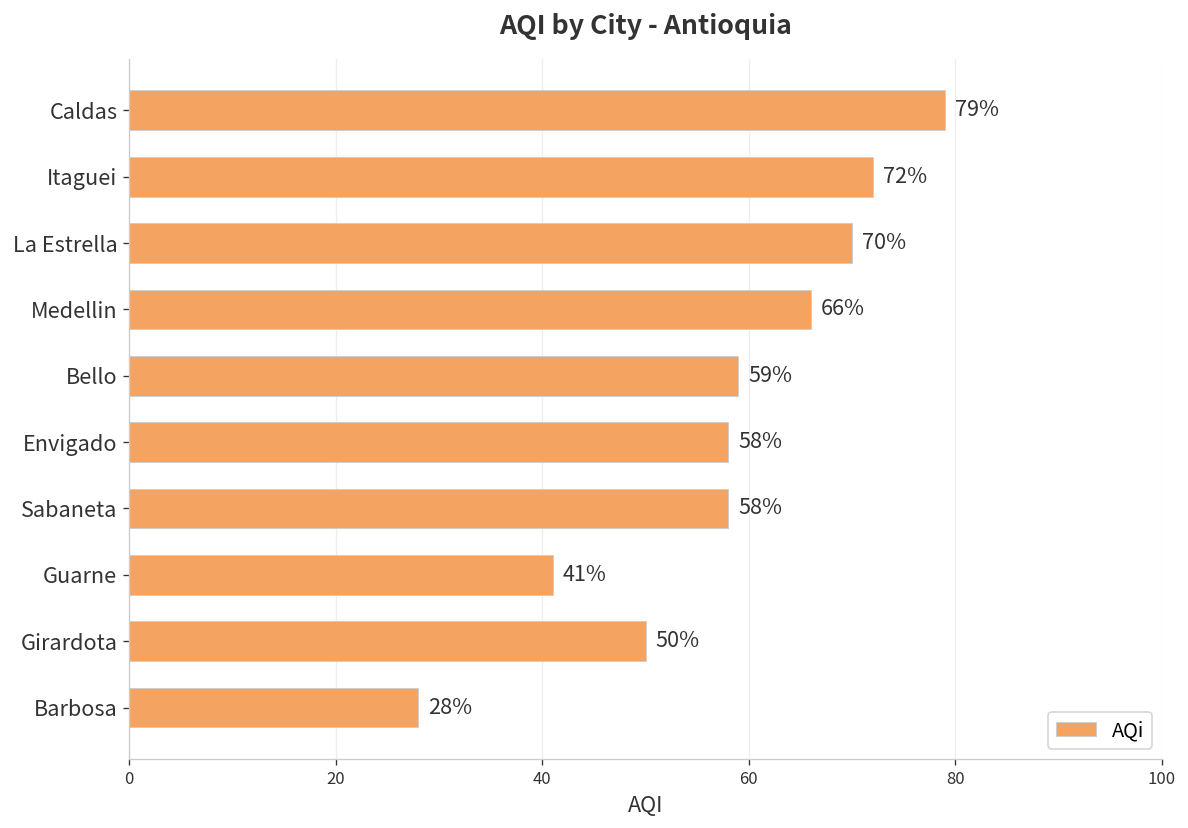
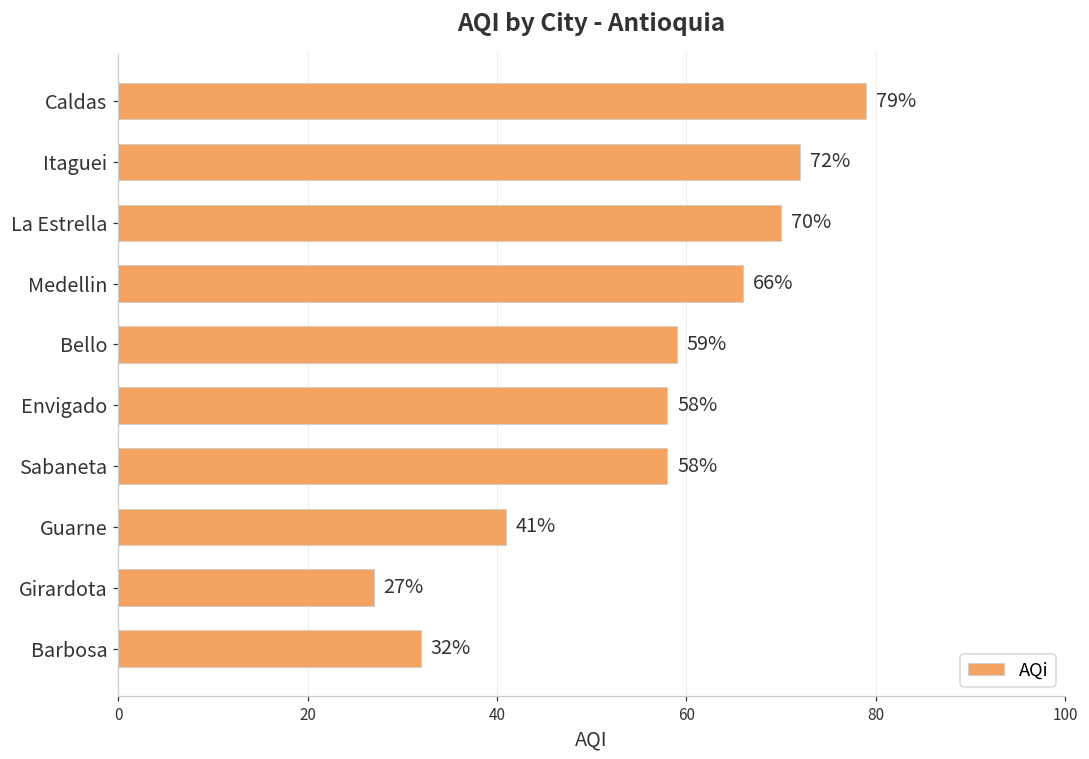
Girardota: 50% -> 27%
Barbosa: 28% -> 32%
